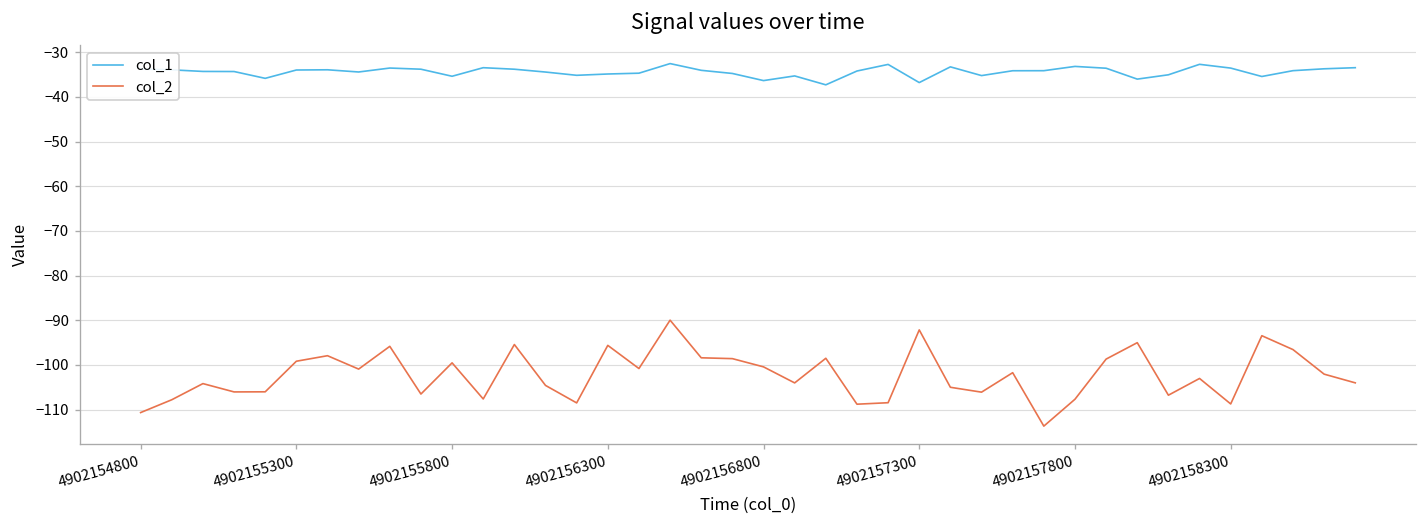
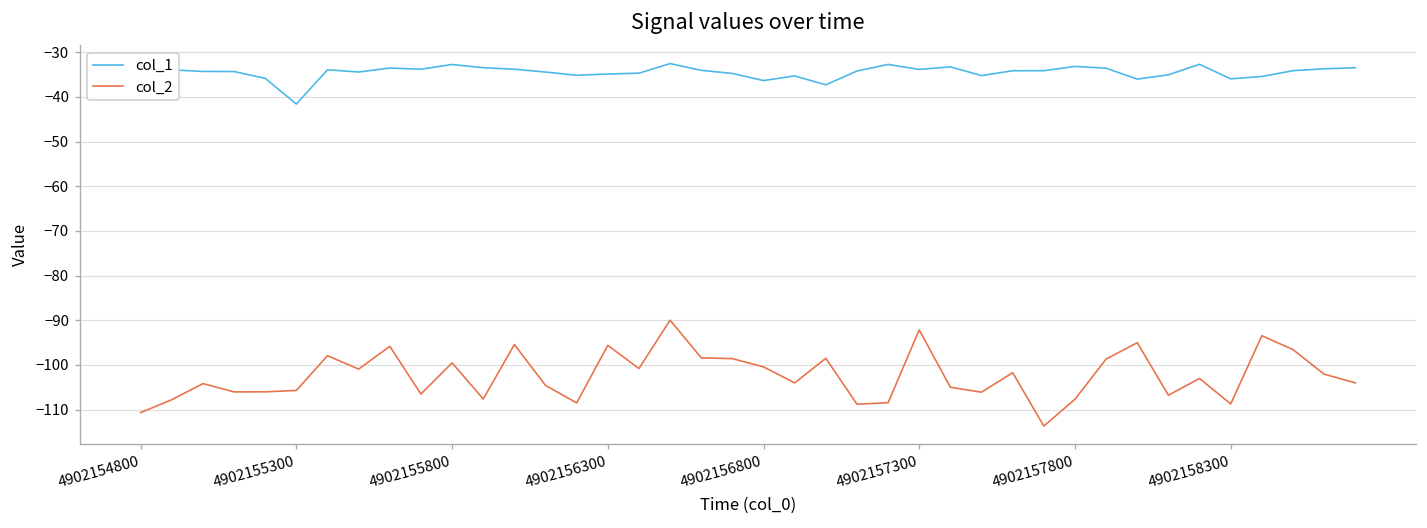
col_1, 4902155300: -34 -> -42
col_2, 4902155300: -99 -> -106
col_1, 4902155800: -35 -> -33
col_1, 4902157300: -37 -> -34
col_1, 4902158300: -34 -> -36
